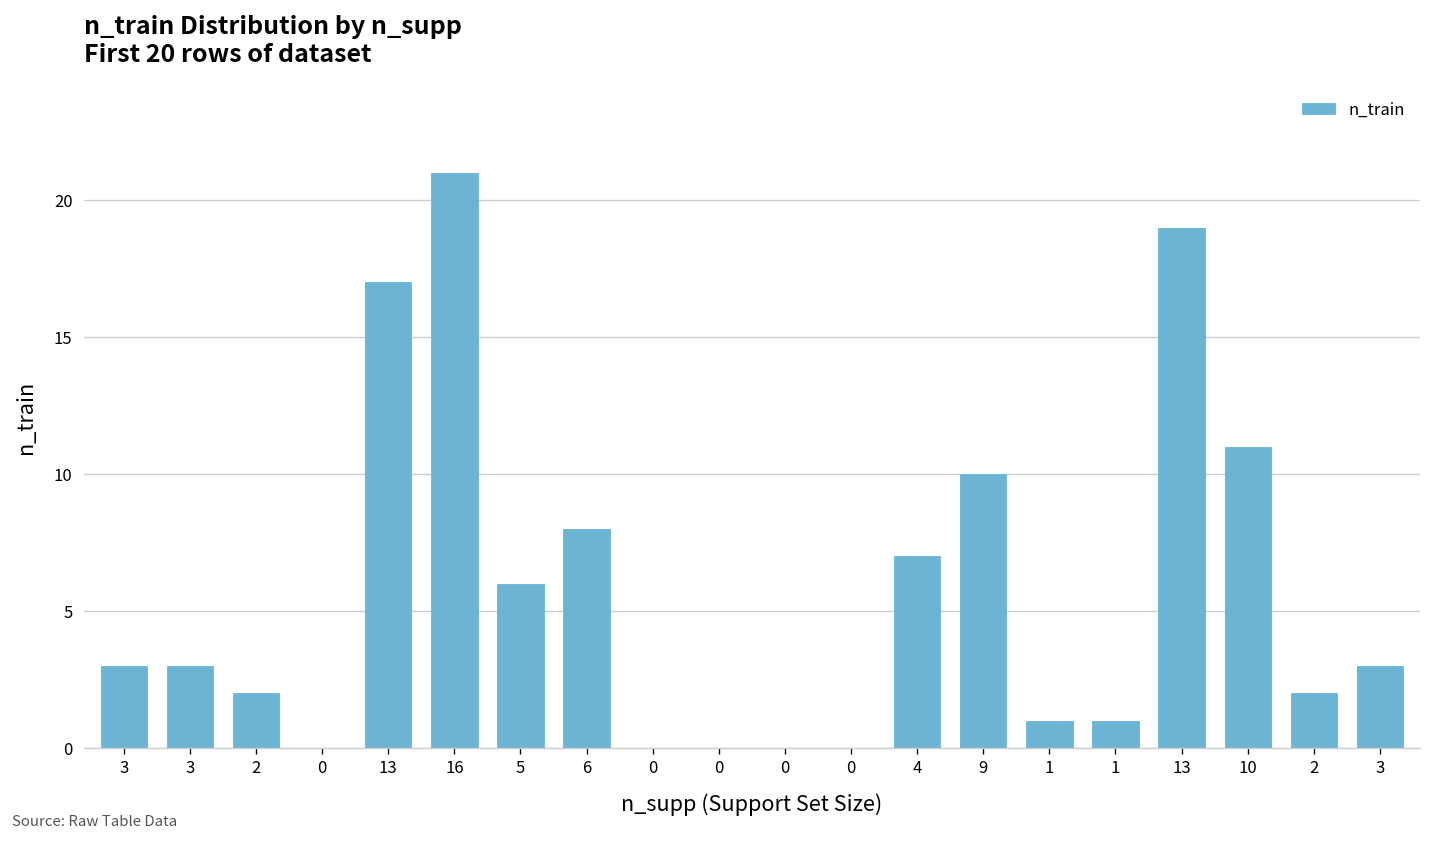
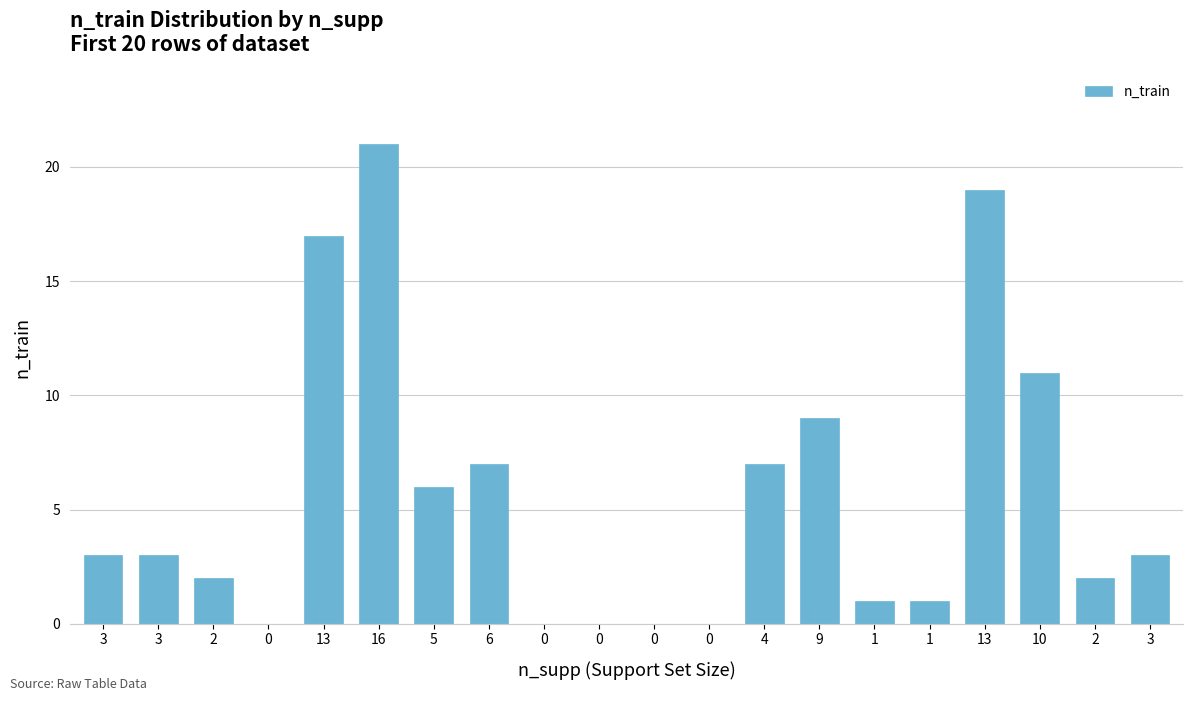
6: 8 -> 7
9: 10 -> 9
